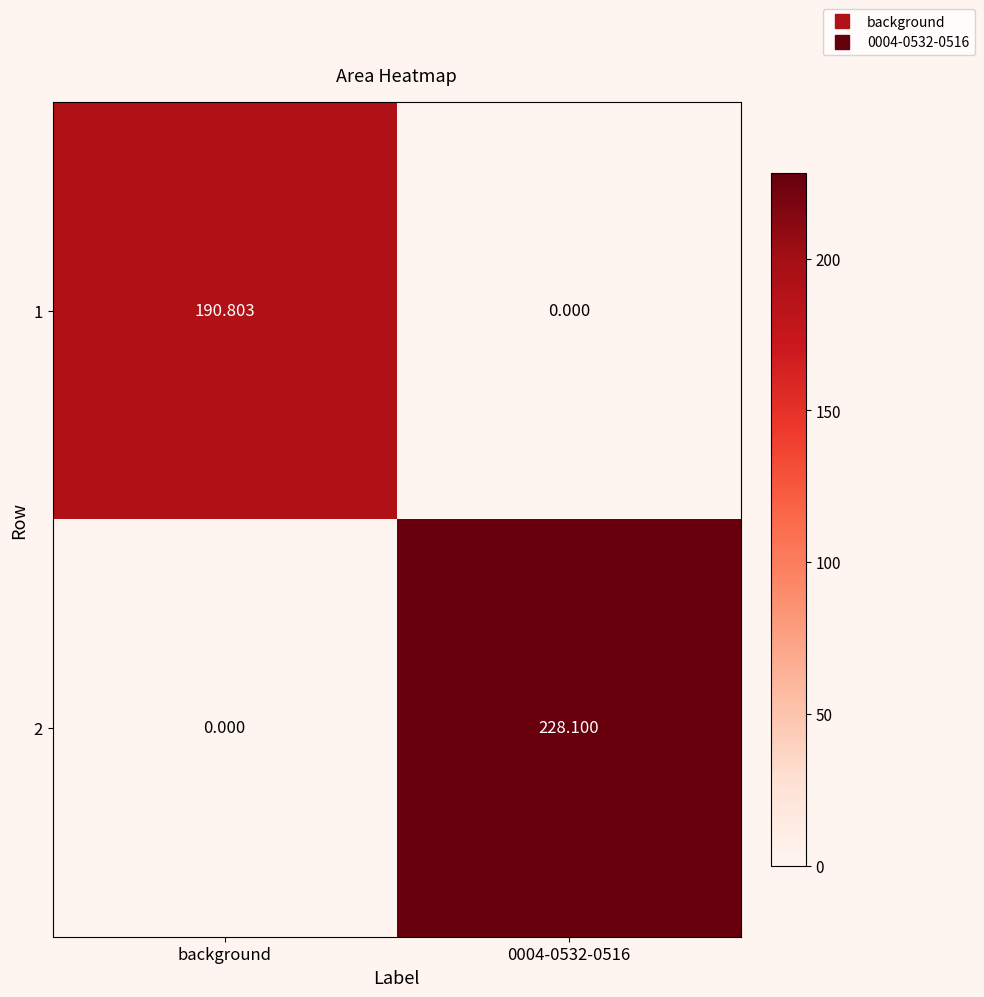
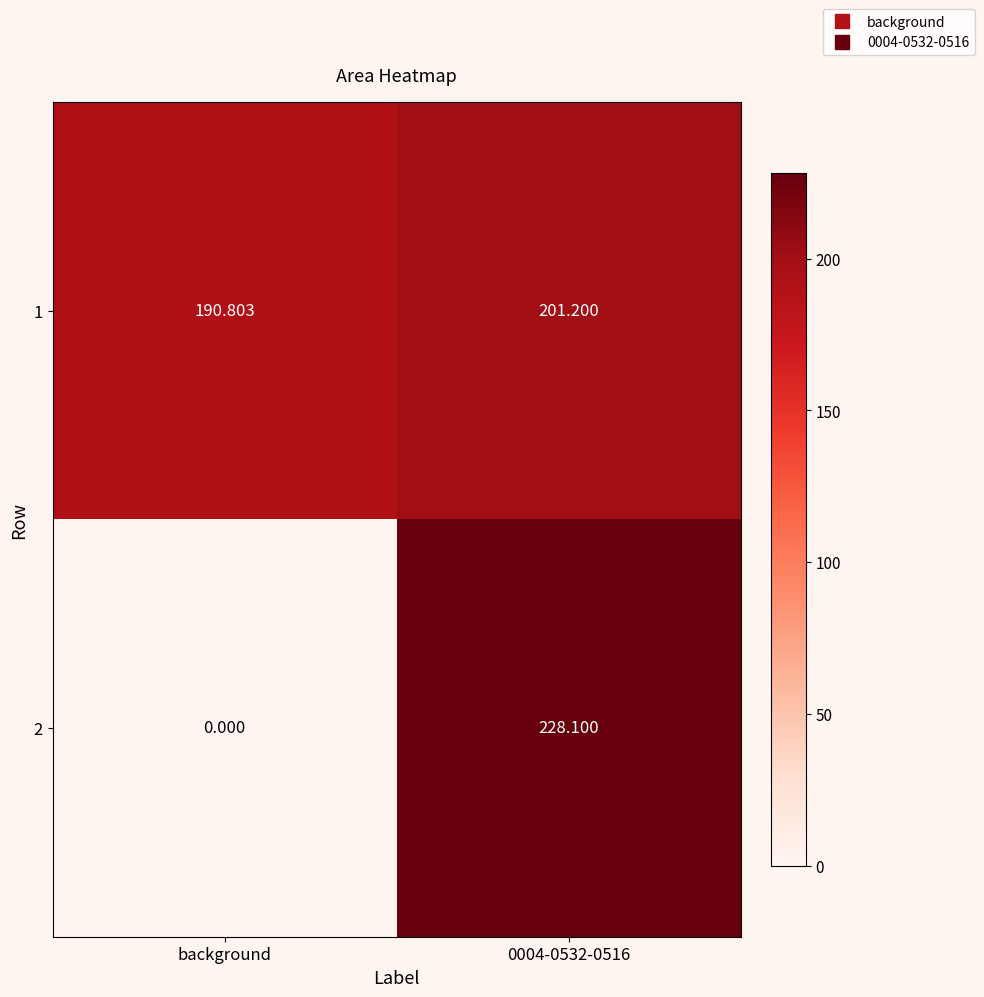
1, 0004-0532-0516: 0.000 -> 201.200
